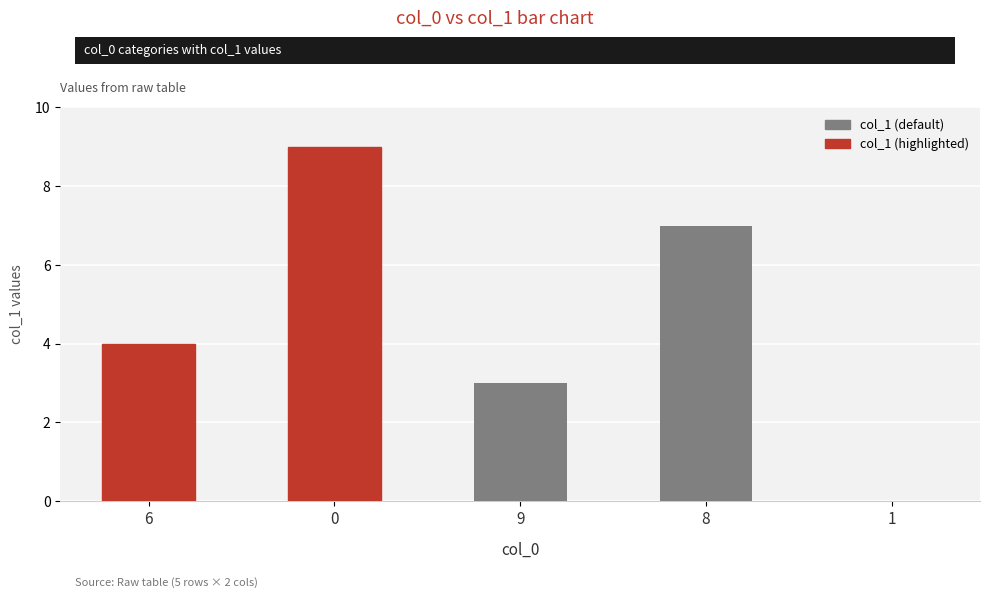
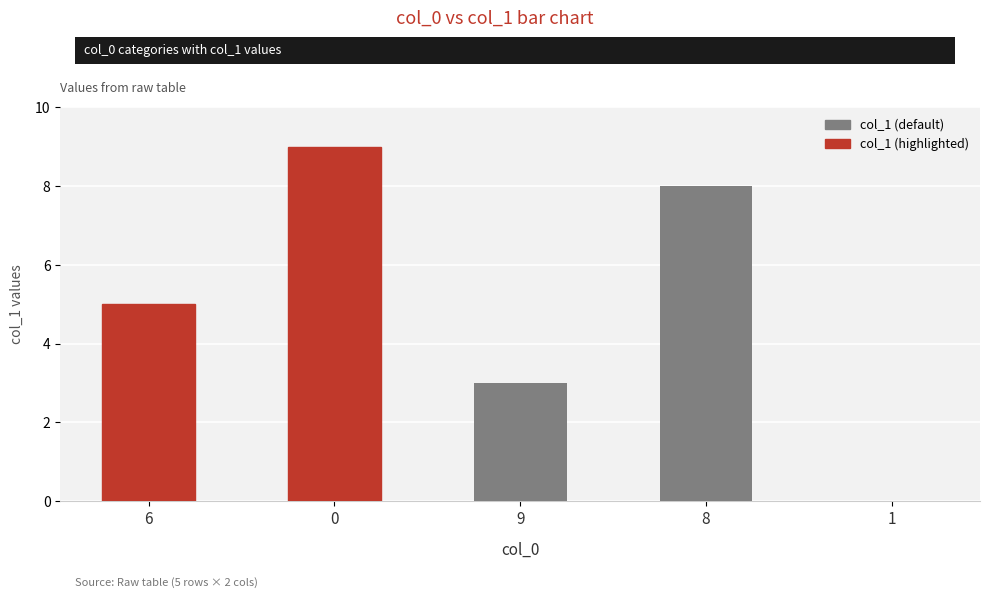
6: 4 -> 5
8: 7 -> 8
